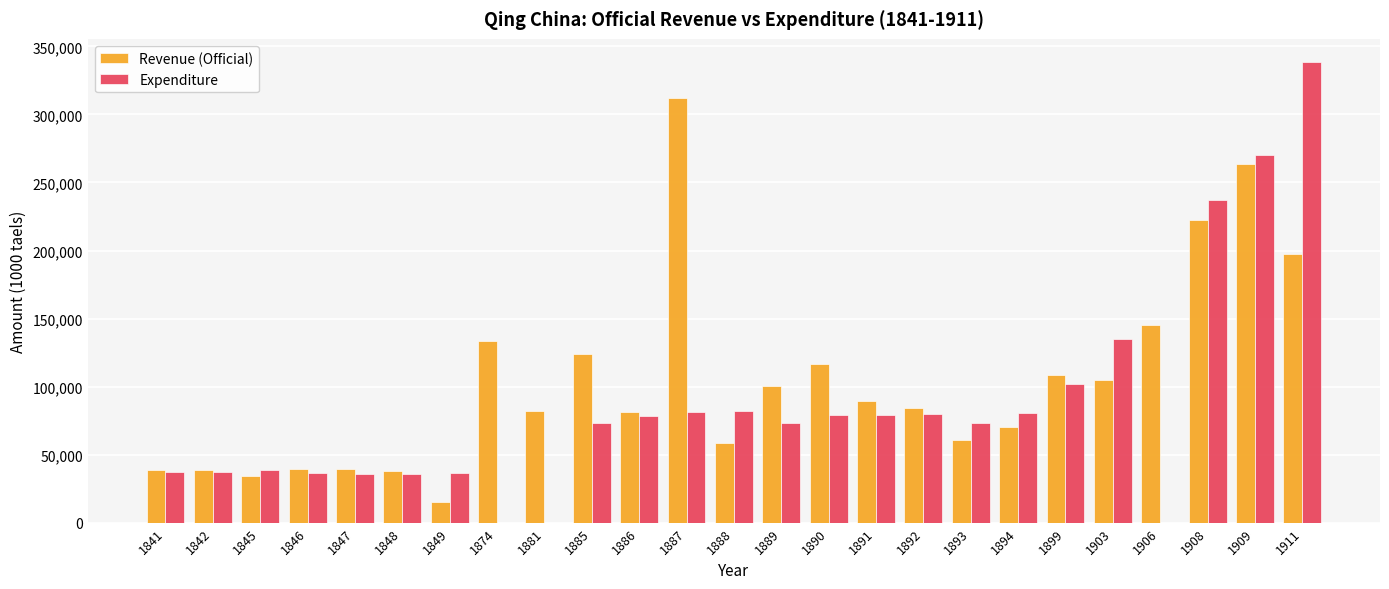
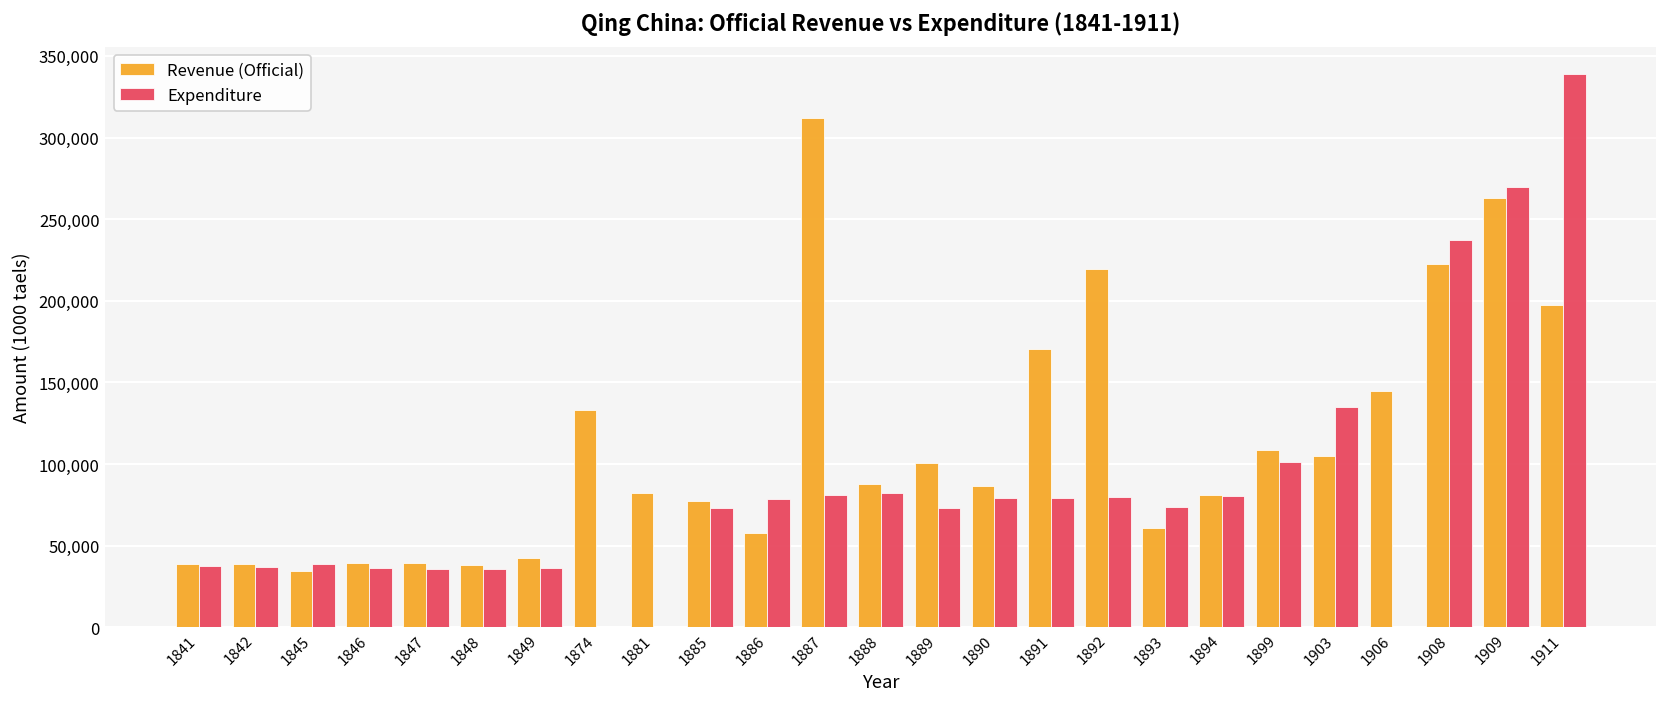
Revenue (Official), 1849: 15,000 -> 43,000
Revenue (Official), 1885: 124,000 -> 77,000
Revenue (Official), 1886: 81,000 -> 58,000
Revenue (Official), 1888: 58,000 -> 88,000
Revenue (Official), 1890: 117,000 -> 87,000
Revenue (Official), 1891: 90,000 -> 171,000
Revenue (Official), 1892: 84,000 -> 219,000
Revenue (Official), 1894: 70,000 -> 81,000
